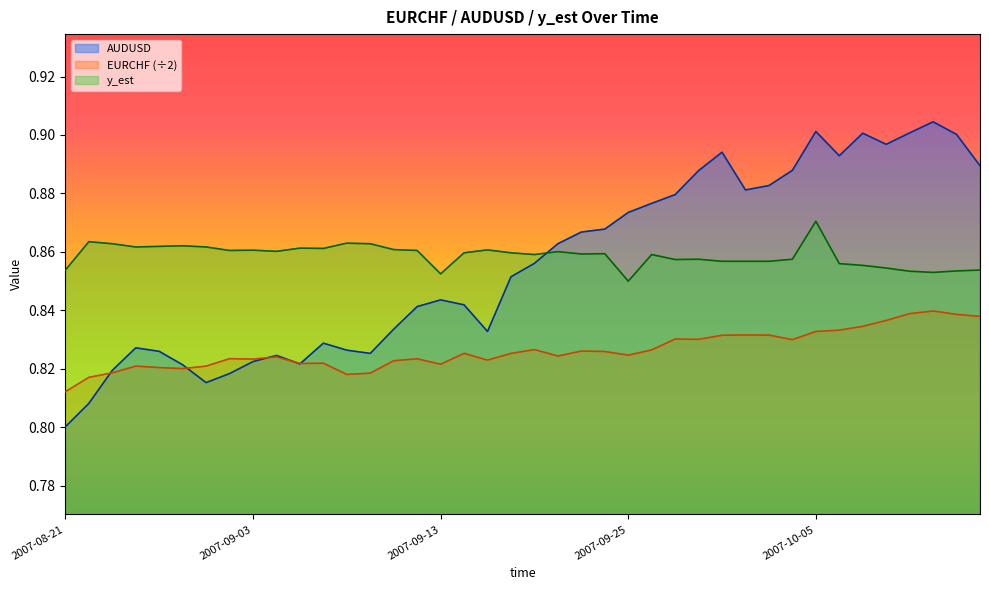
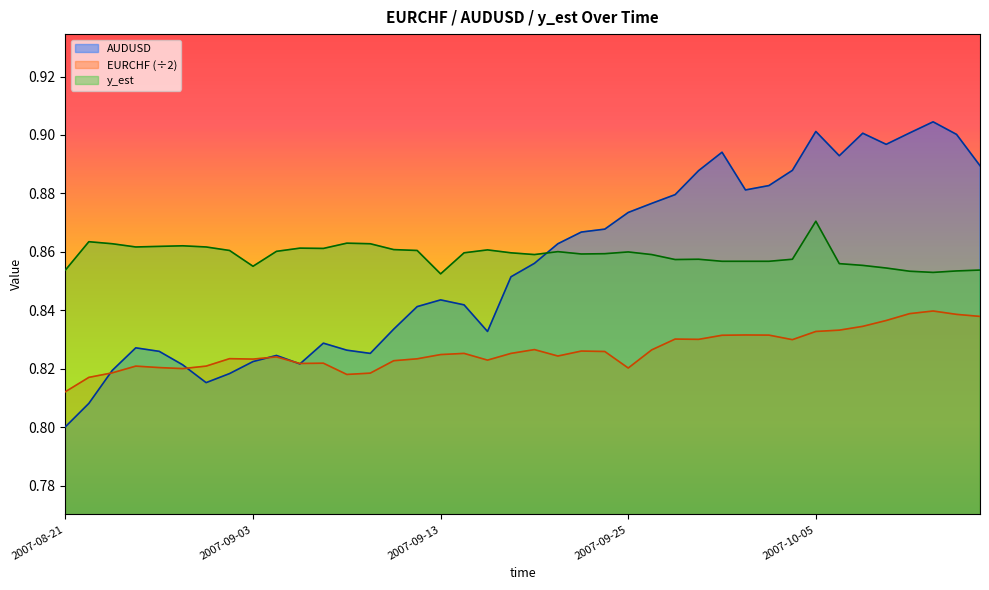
y_est, 2007-09-03: 0.861 -> 0.855
EURCHF (÷2), 2007-09-13: 0.822 -> 0.825
EURCHF (÷2), 2007-09-25: 0.825 -> 0.820
y_est, 2007-09-25: 0.85 -> 0.86
